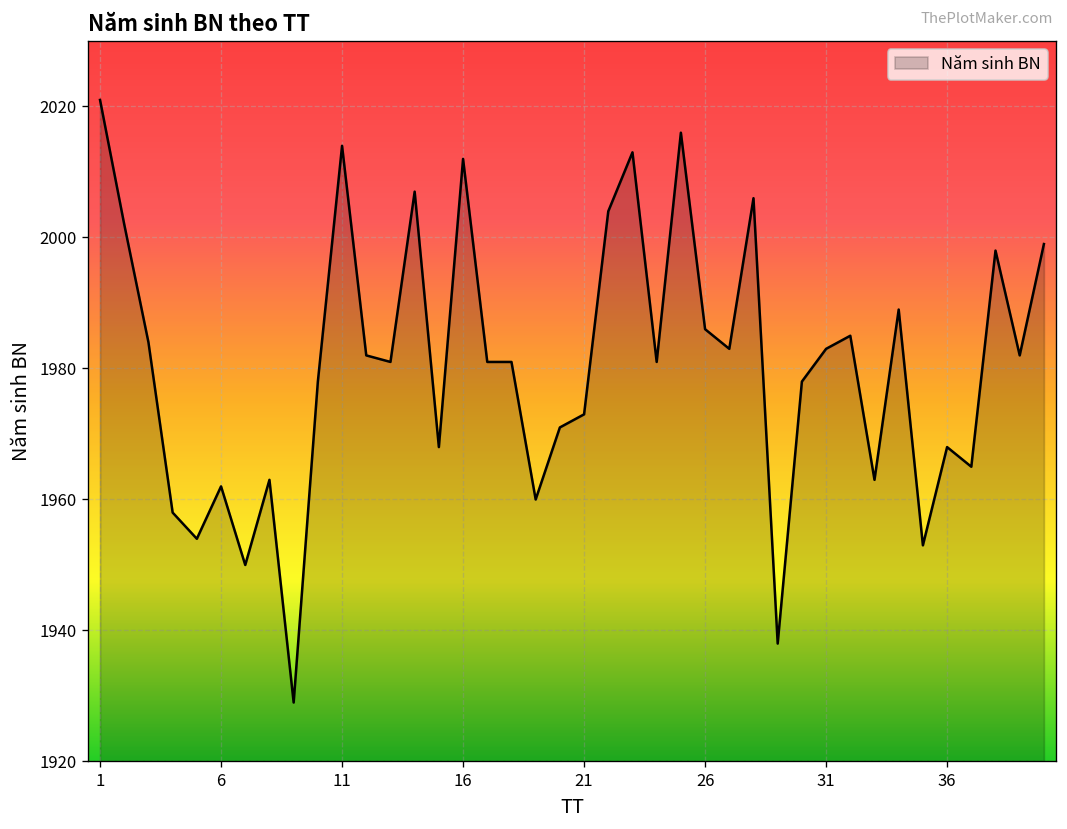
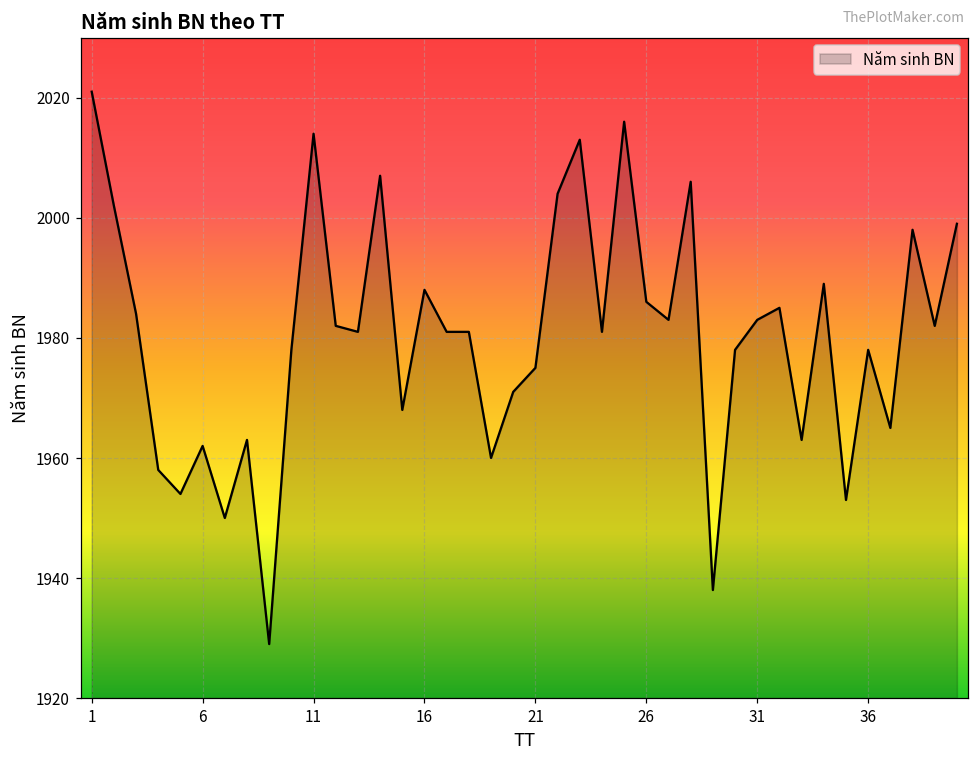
16: 2012 -> 1988
21: 1973 -> 1975
36: 1968 -> 1978
